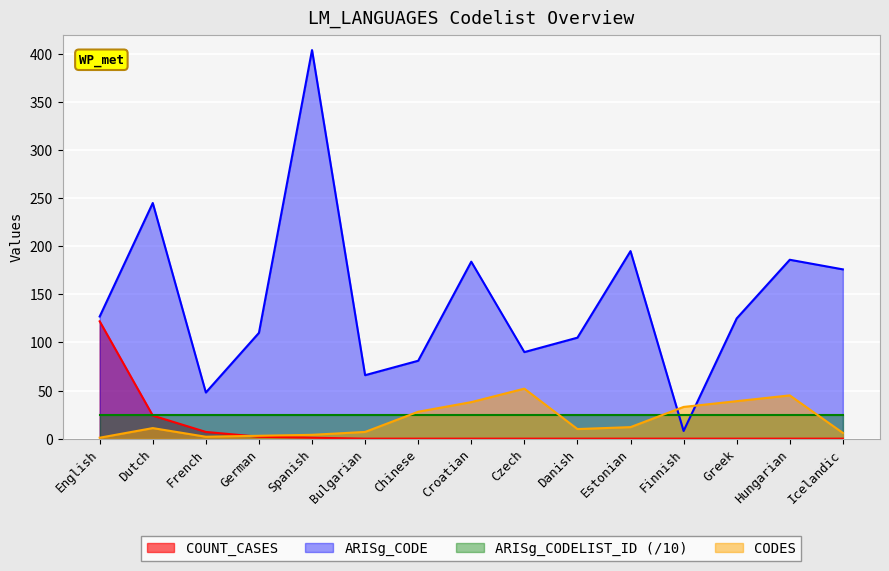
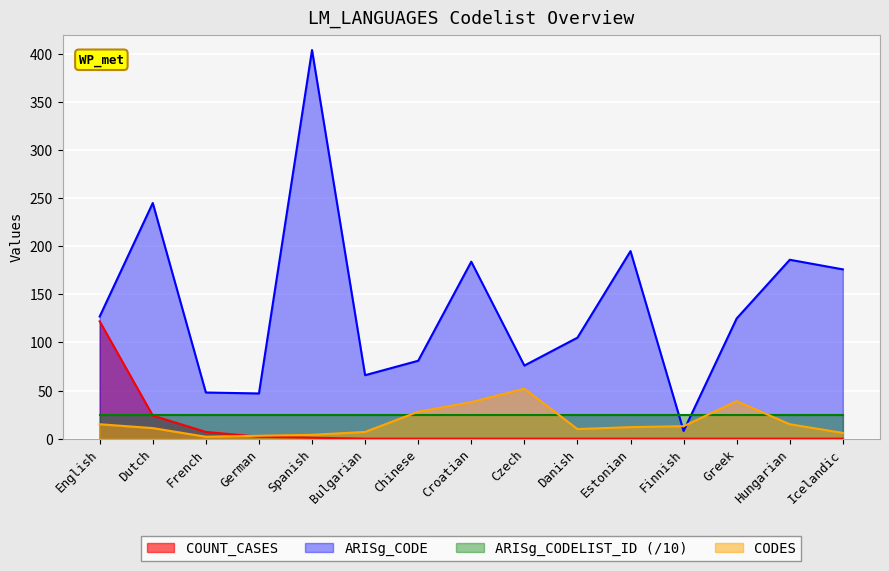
CODES, English: 0 -> 20
ARISg_CODE, German: 110 -> 50
ARISg_CODE, Czech: 90 -> 80
CODES, Finnish: 30 -> 10
CODES, Hungarian: 50 -> 20
